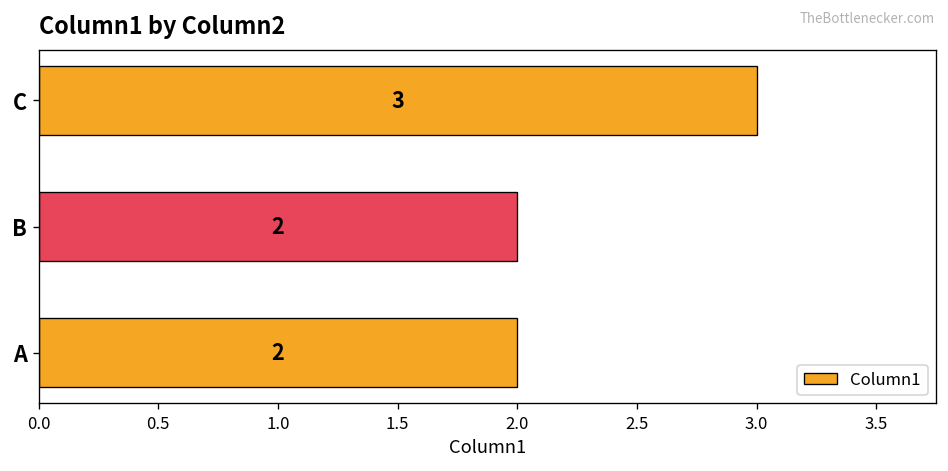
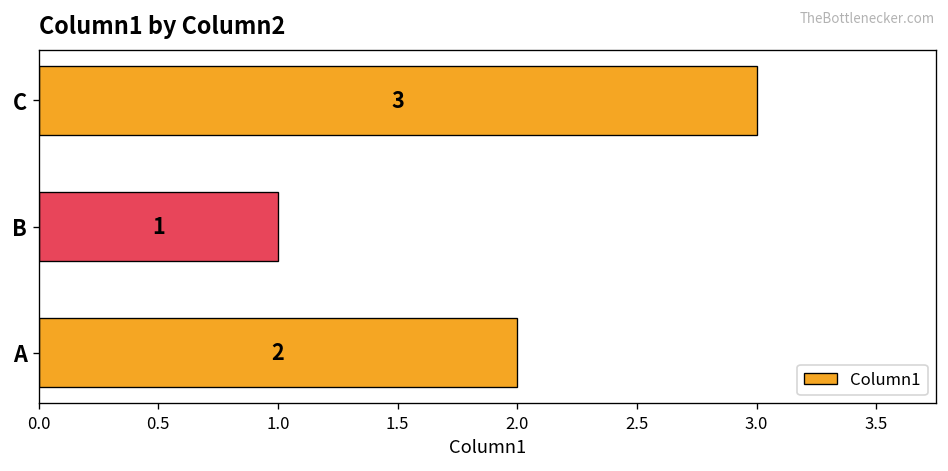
B: 2 -> 1
